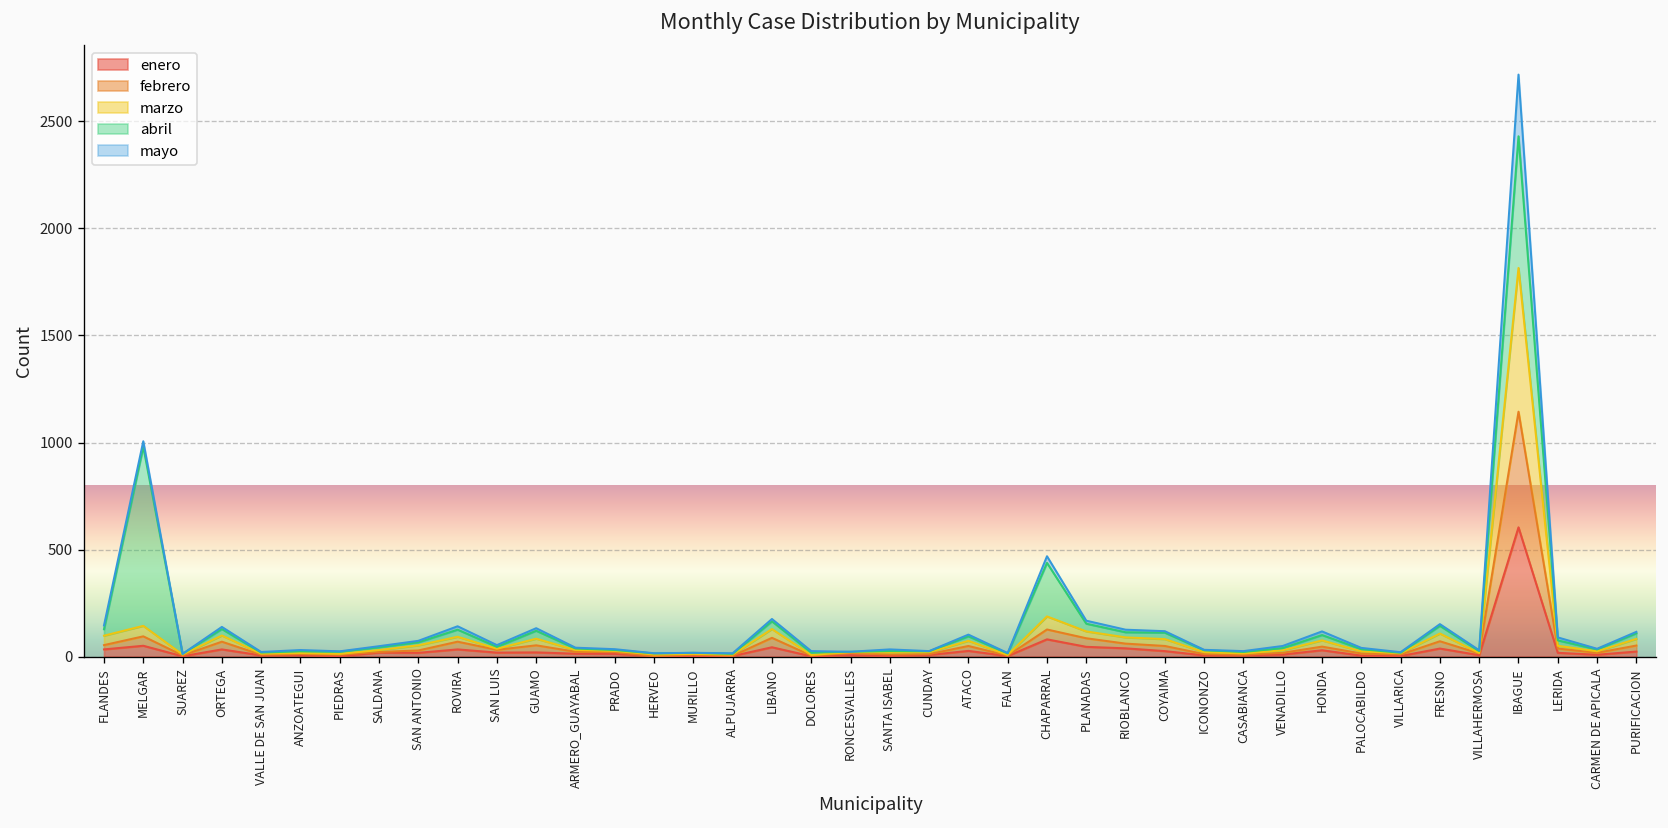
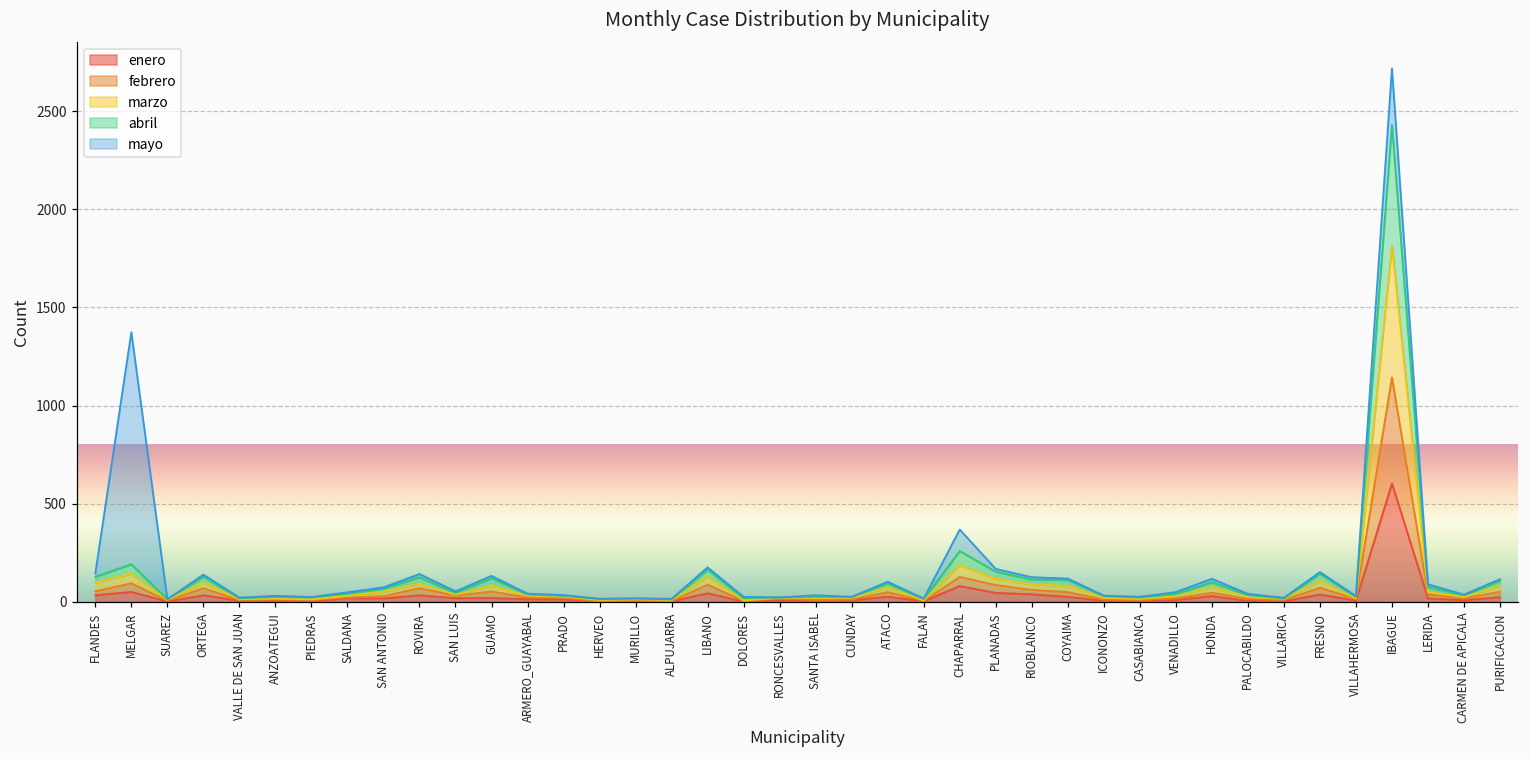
abril, MELGAR: 840 -> 50
mayo, MELGAR: 30 -> 1180
abril, CHAPARRAL: 250 -> 70
mayo, CHAPARRAL: 30 -> 110
